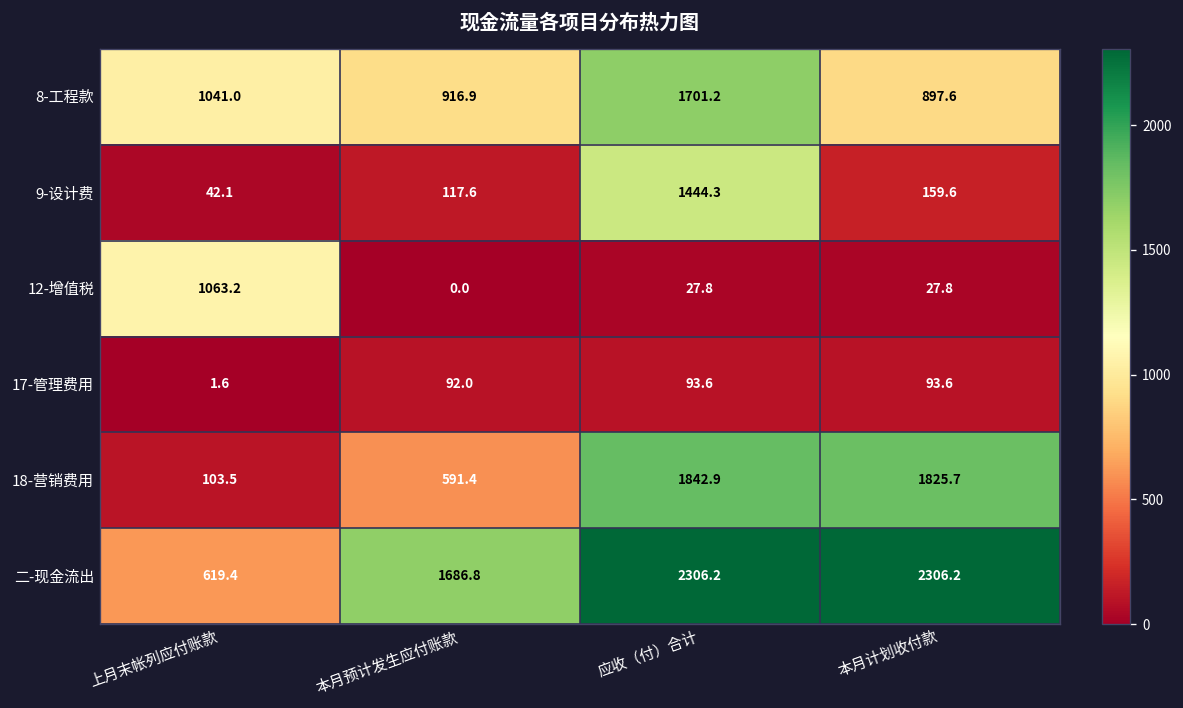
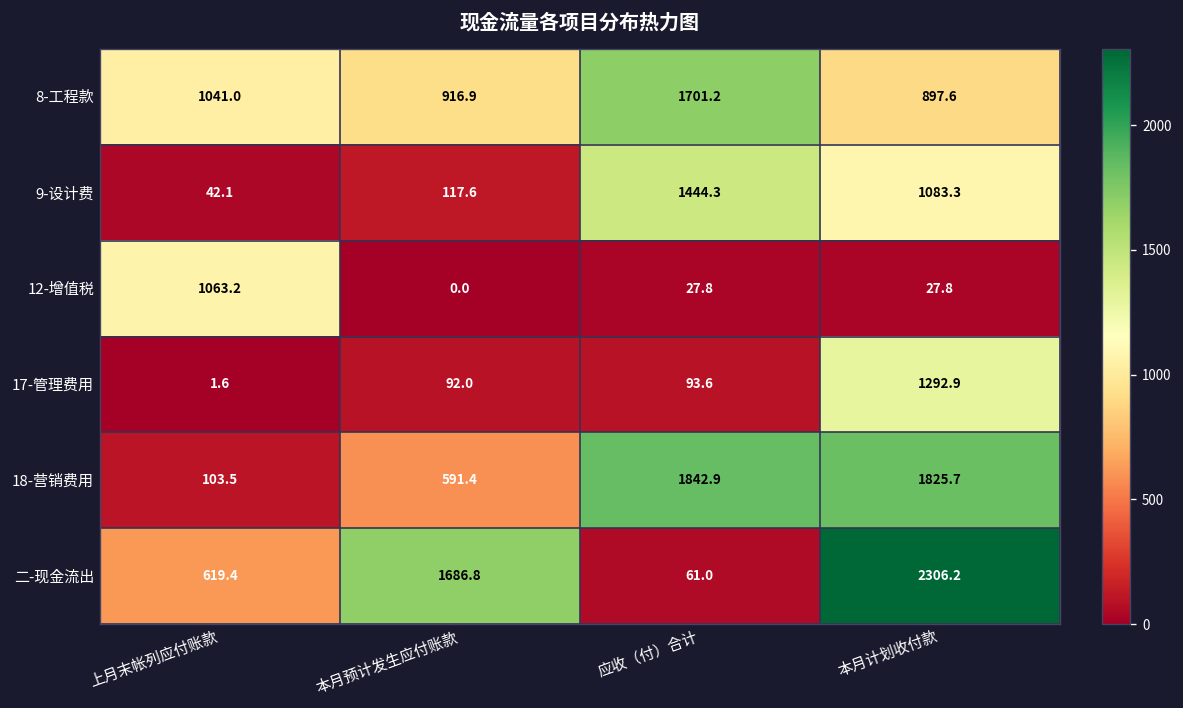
9-设计费, 本月计划收付款: 159.6 -> 1083.3
17-管理费用, 本月计划收付款: 93.6 -> 1292.9
二-现金流出, 应收（付）合计: 2306.2 -> 61.0
